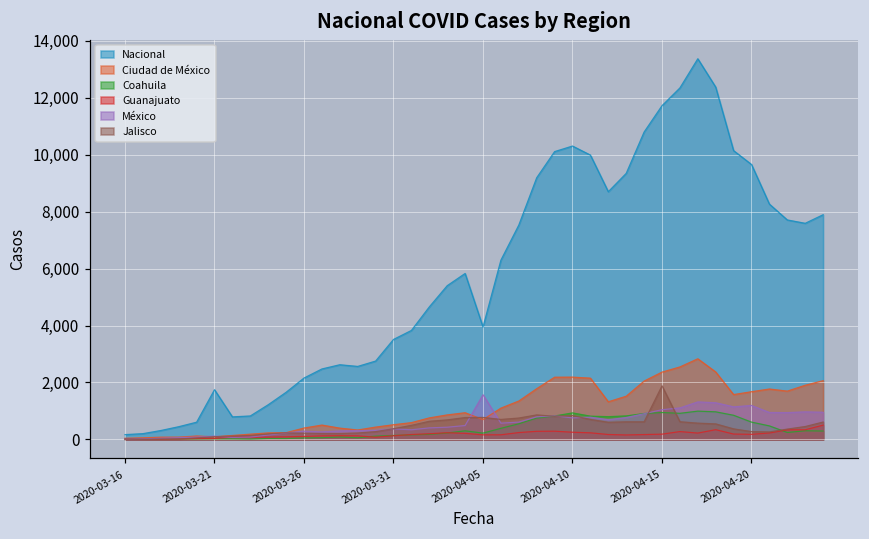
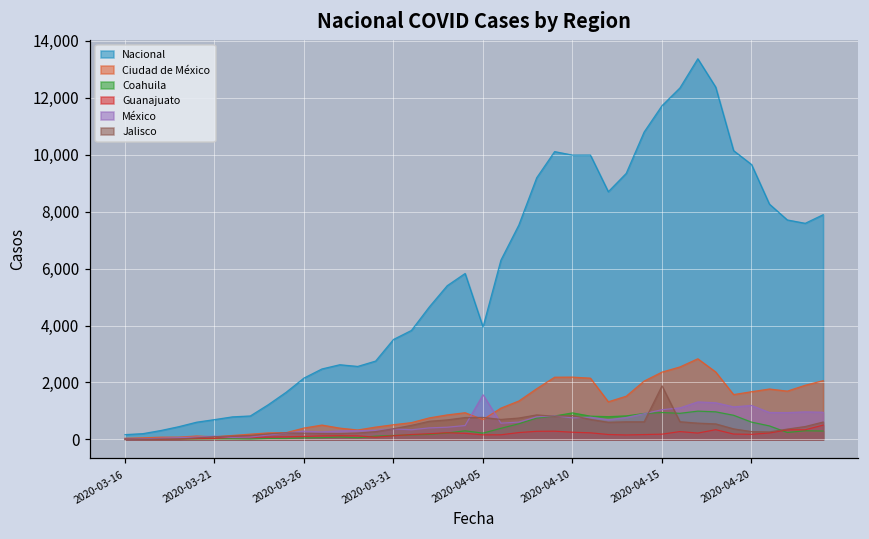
Nacional, 2020-03-21: 1,700 -> 700
Nacional, 2020-04-10: 10,300 -> 10,000
